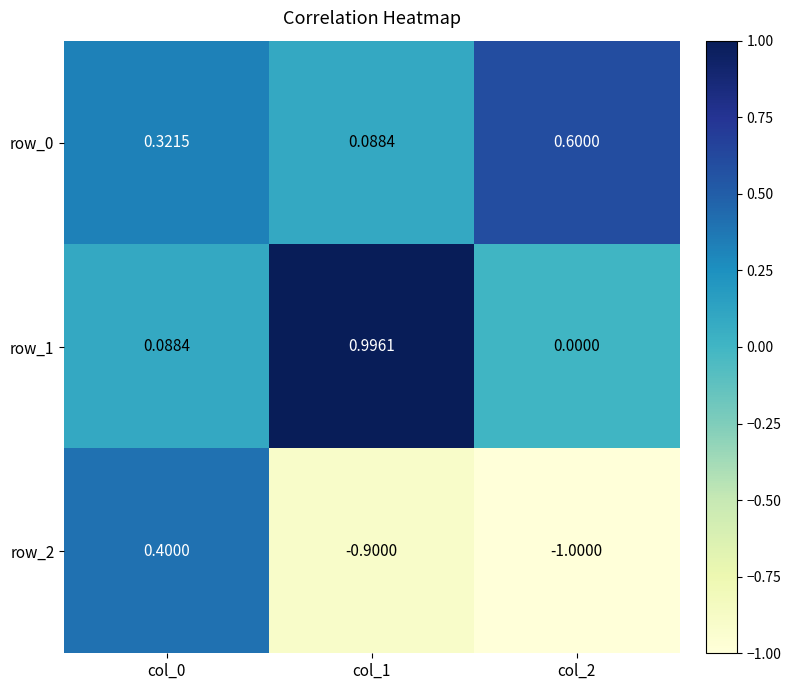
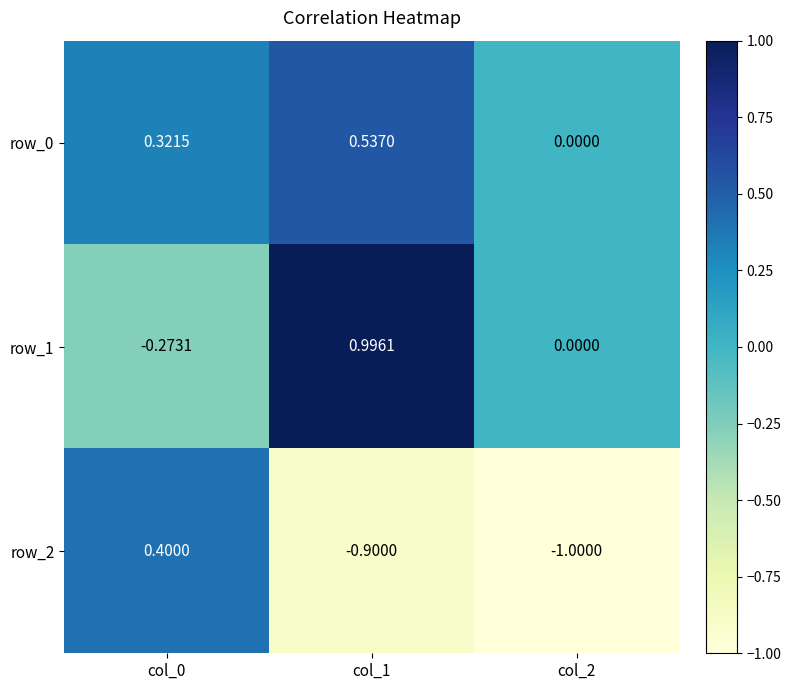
row_0, col_1: 0.0884 -> 0.5370
row_0, col_2: 0.6000 -> 0.0000
row_1, col_0: 0.0884 -> -0.2731
